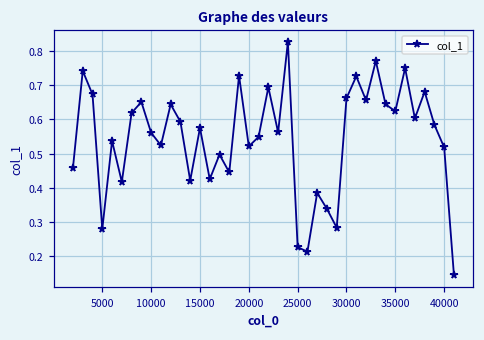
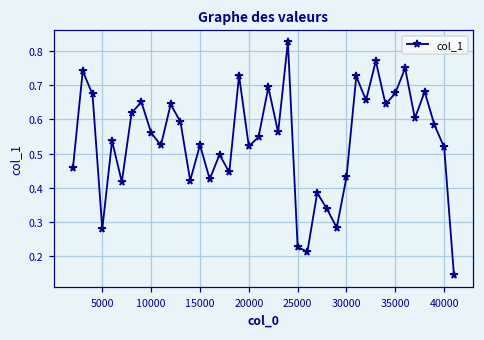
15000: 0.58 -> 0.53
30000: 0.66 -> 0.43
35000: 0.62 -> 0.68
